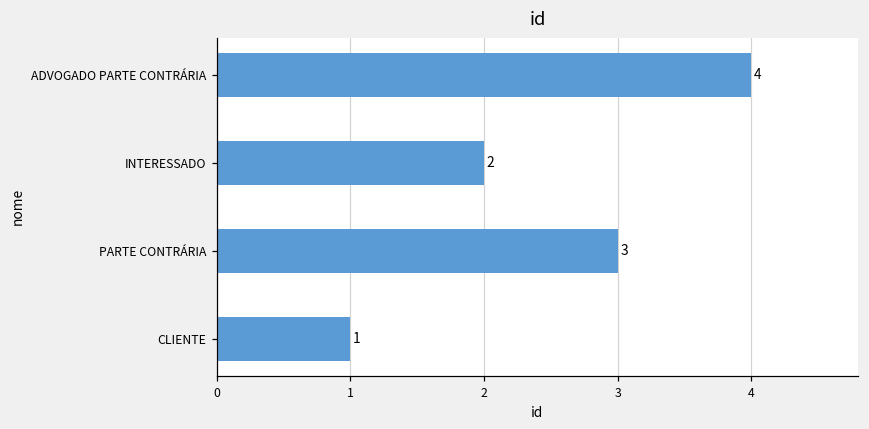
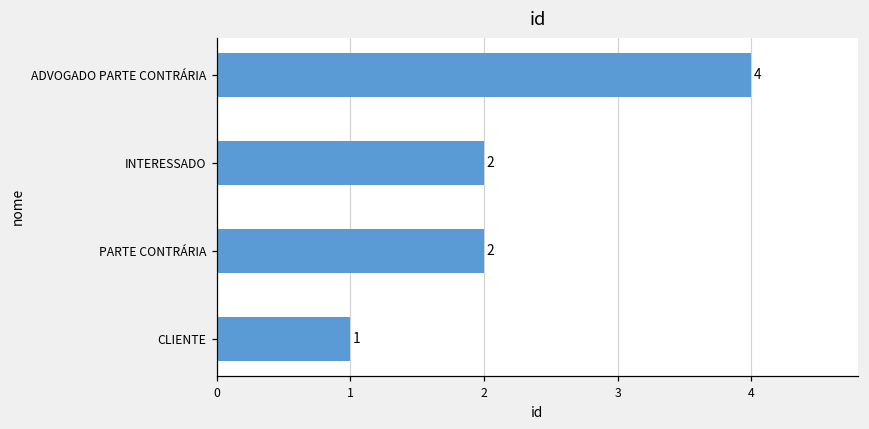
PARTE CONTRÁRIA: 3 -> 2
